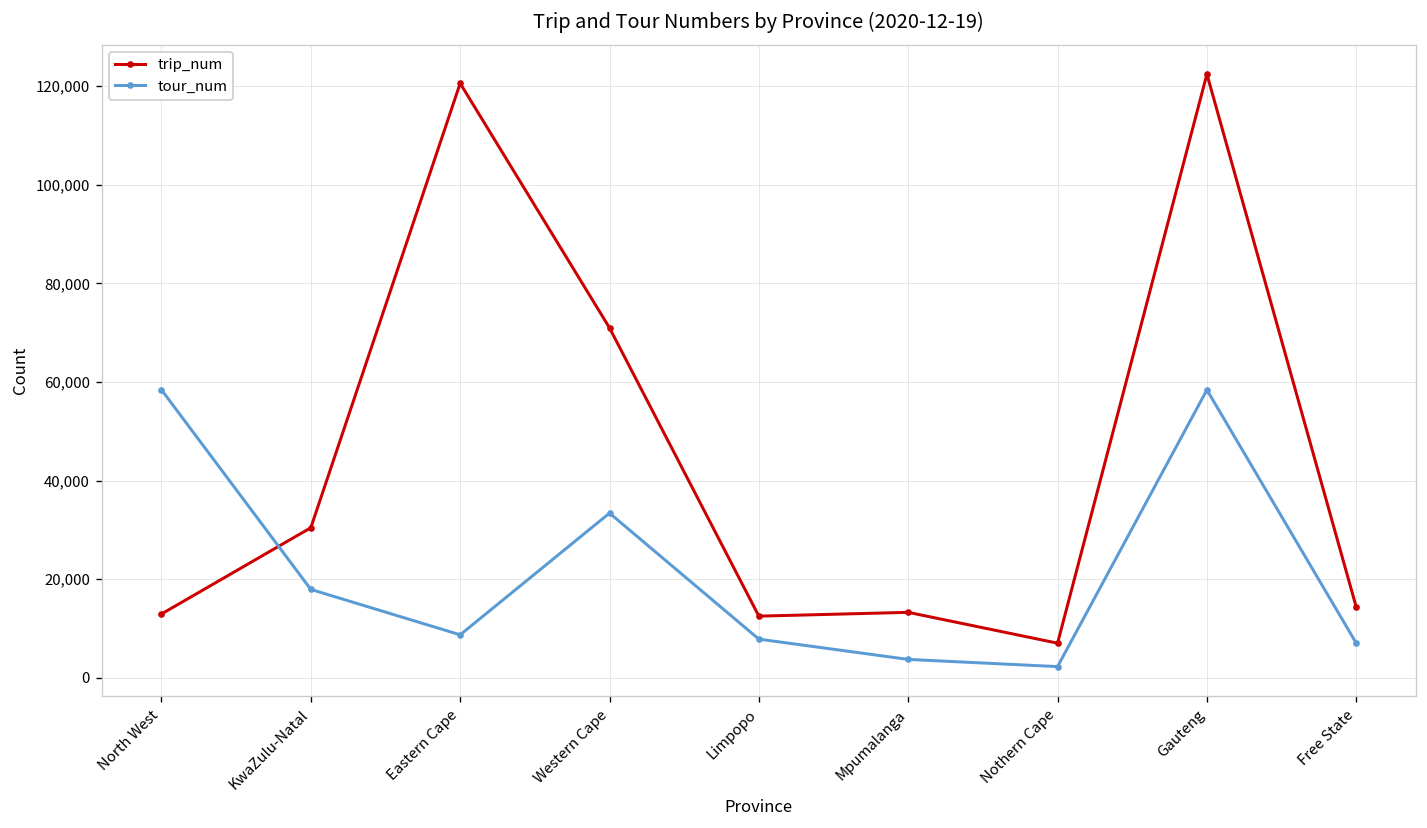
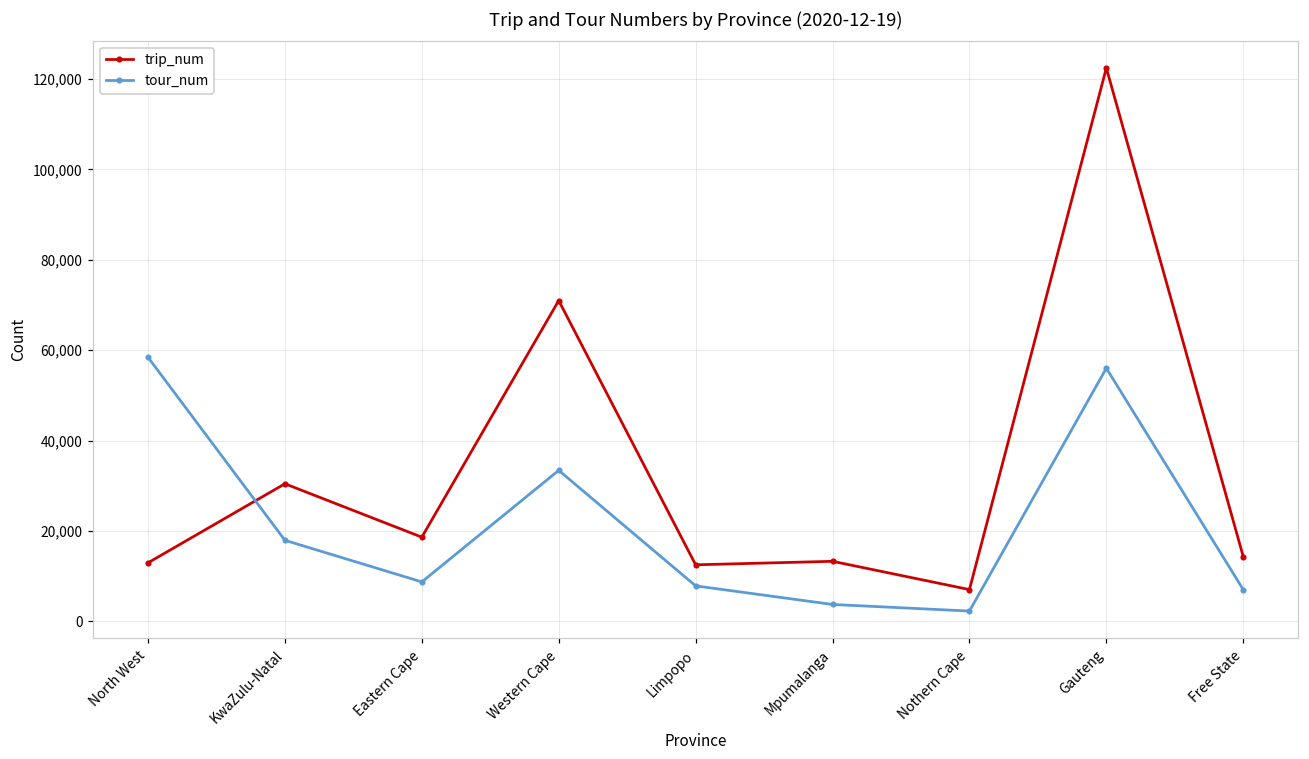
trip_num, Eastern Cape: 121,000 -> 19,000
tour_num, Gauteng: 58,000 -> 56,000
